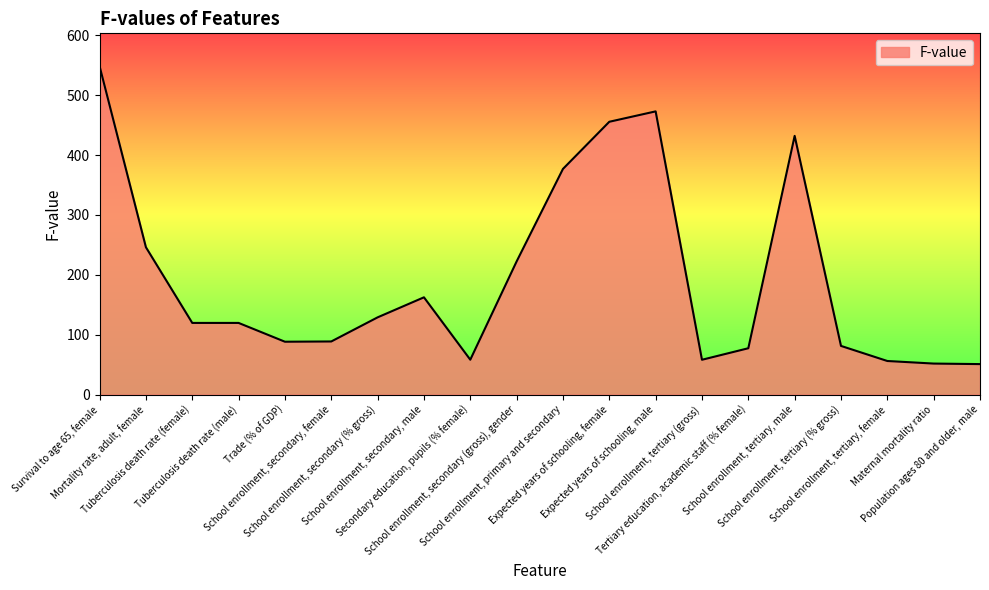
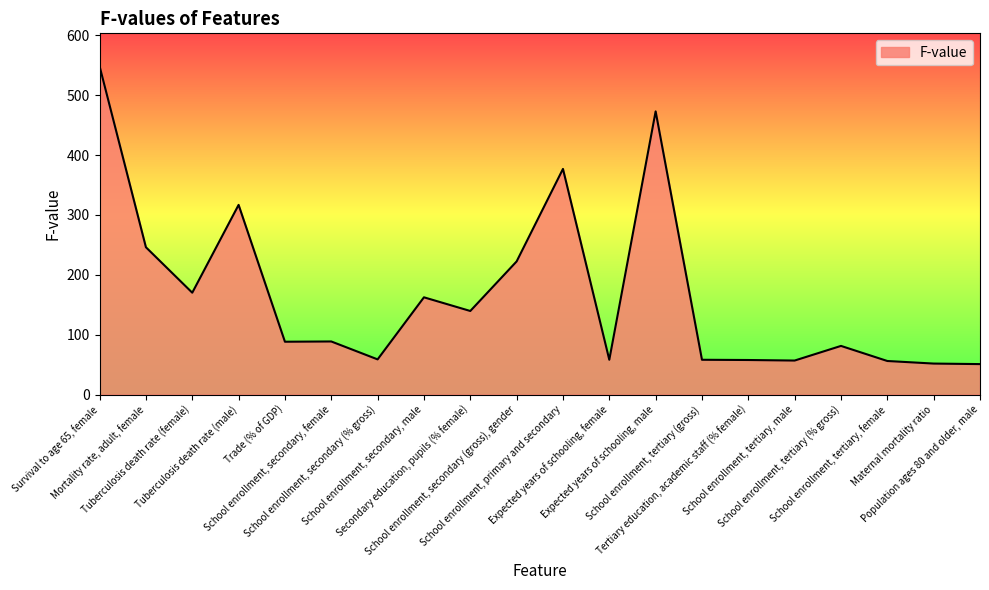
Tuberculosis death rate (female): 120 -> 170
Tuberculosis death rate (male): 120 -> 320
School enrollment, secondary (% gross): 130 -> 60
Secondary education, pupils (% female): 60 -> 140
Expected years of schooling, female: 460 -> 60
Tertiary education, academic staff (% female): 80 -> 60
School enrollment, tertiary, male: 430 -> 60
